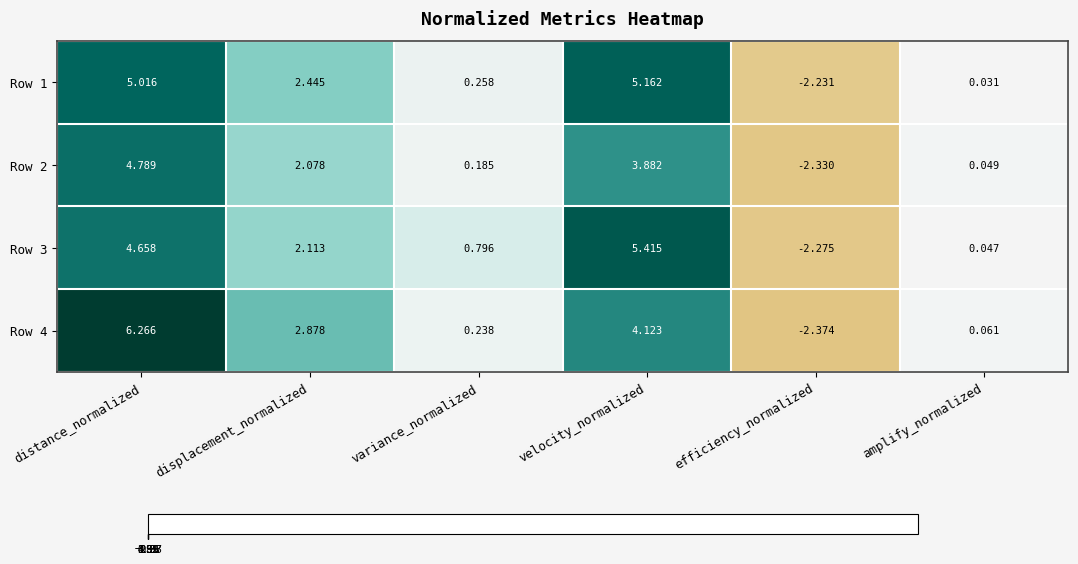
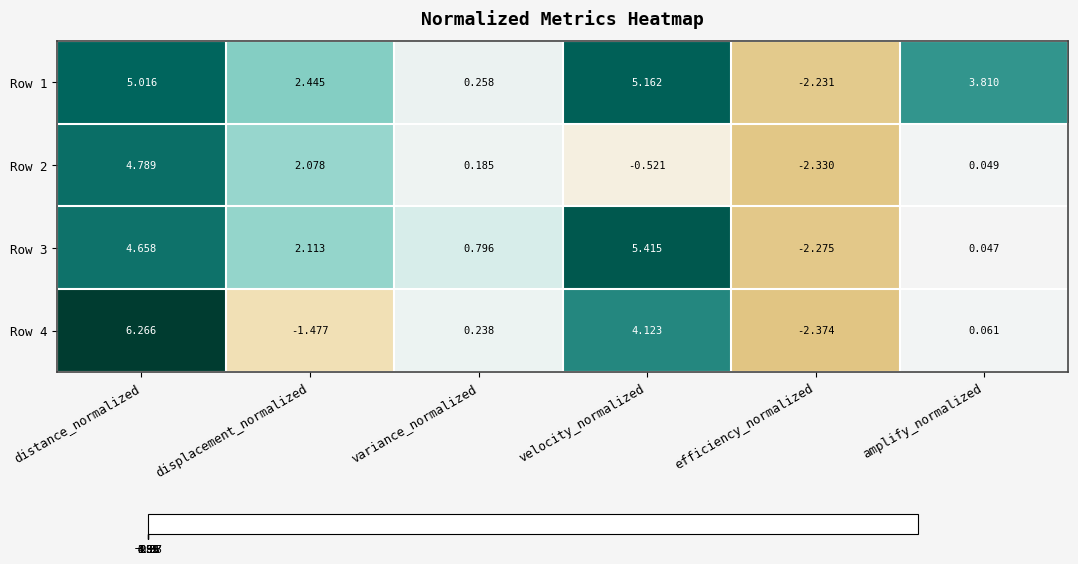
Row 1, amplify_normalized: 0.031 -> 3.810
Row 2, velocity_normalized: 3.882 -> -0.521
Row 4, displacement_normalized: 2.878 -> -1.477
